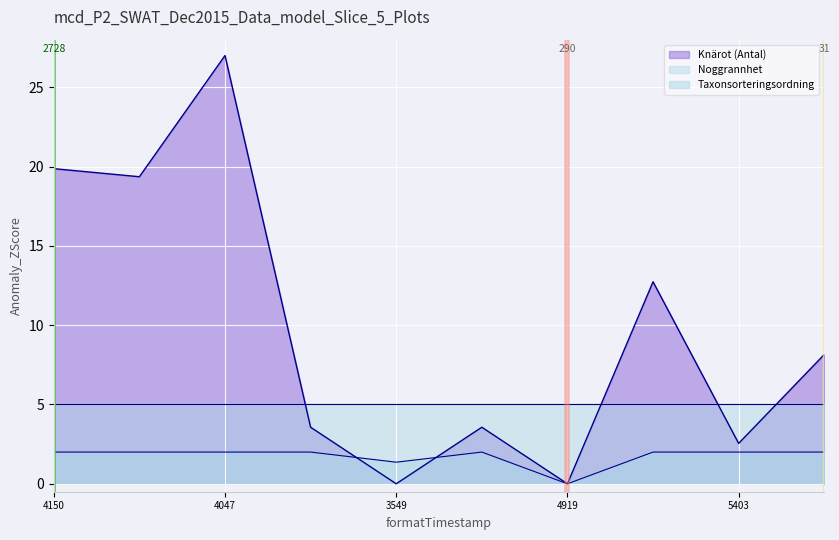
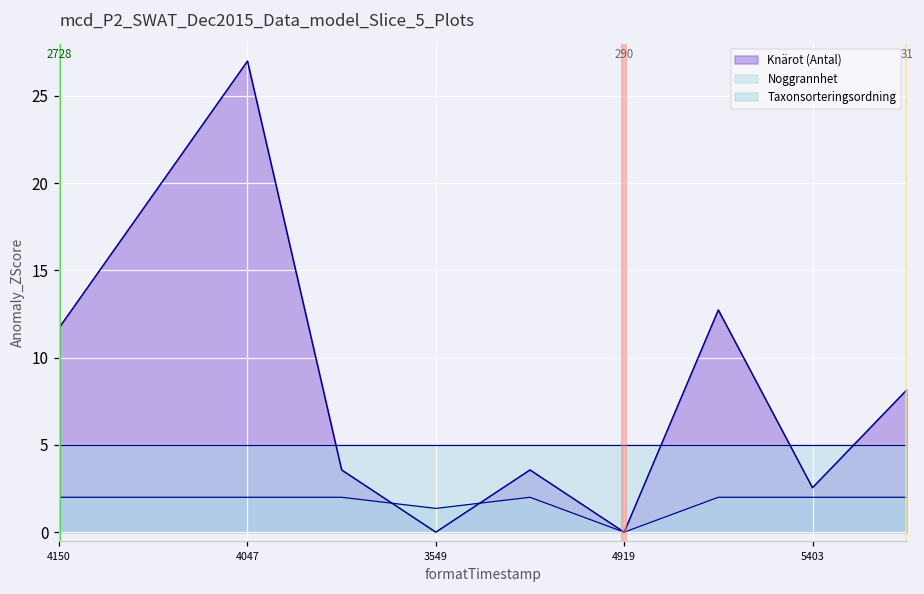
Knärot (Antal), 4150: 19.9 -> 11.7
